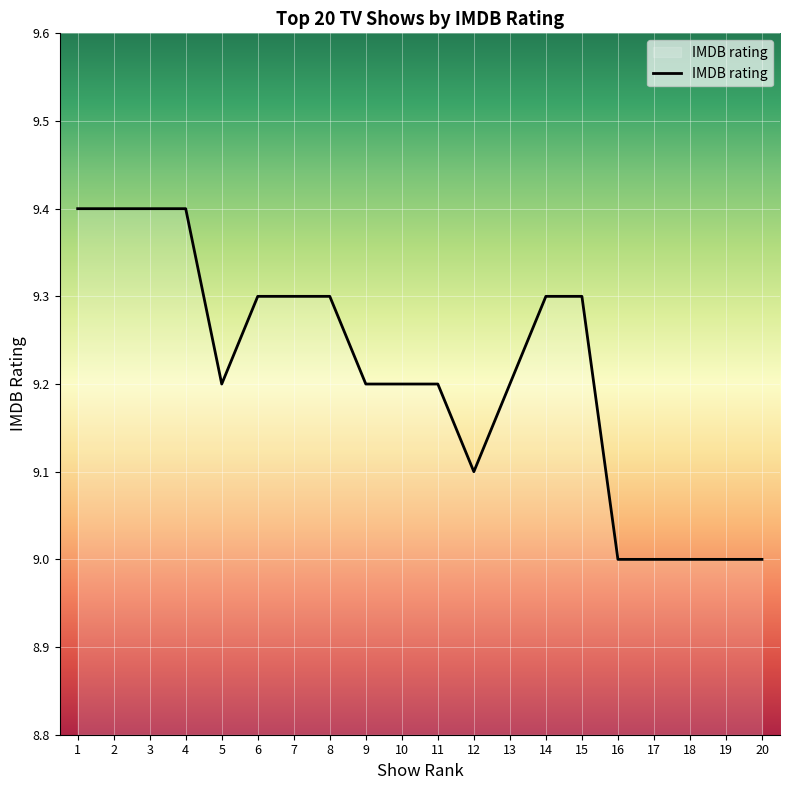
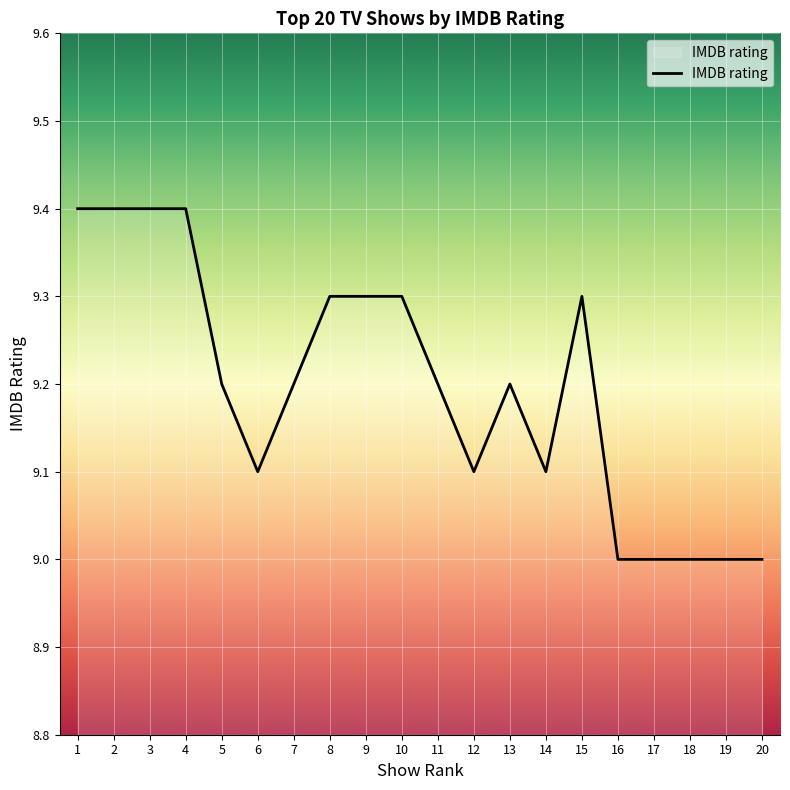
6: 9.3 -> 9.1
7: 9.3 -> 9.2
9: 9.2 -> 9.3
10: 9.2 -> 9.3
14: 9.3 -> 9.1
